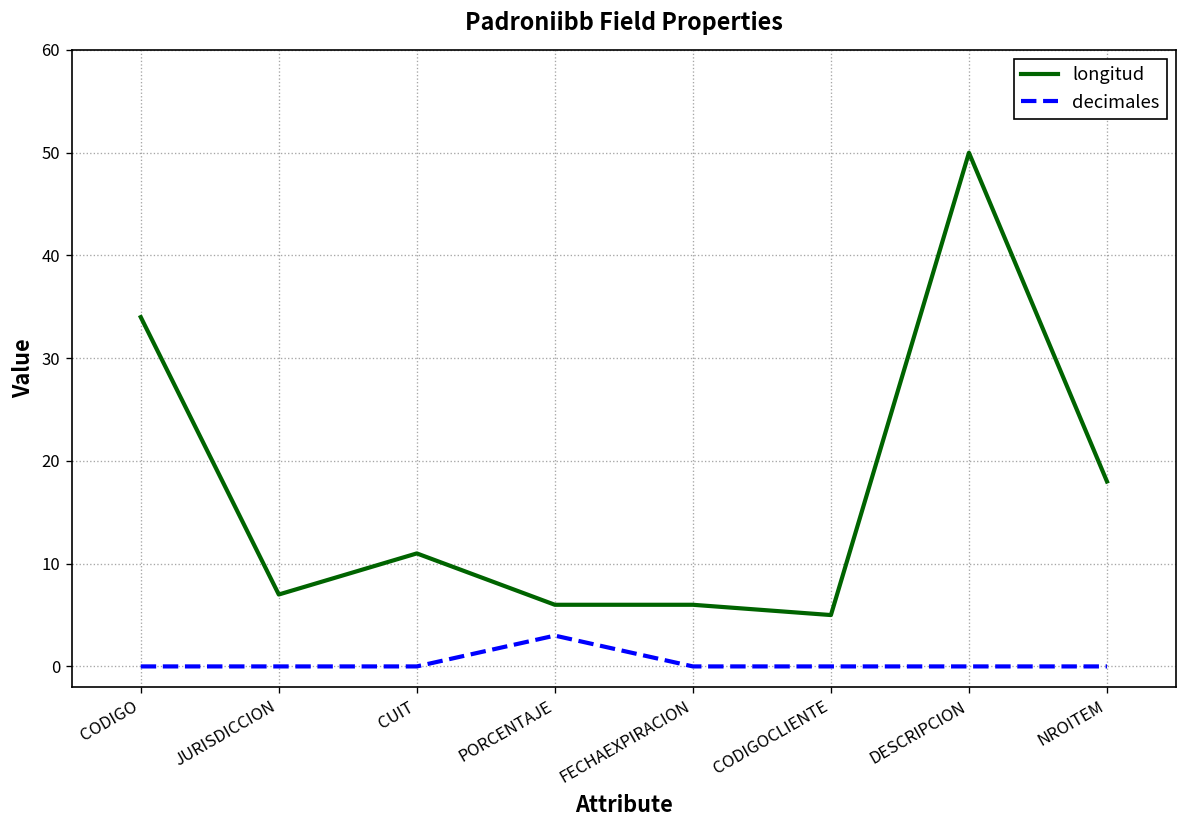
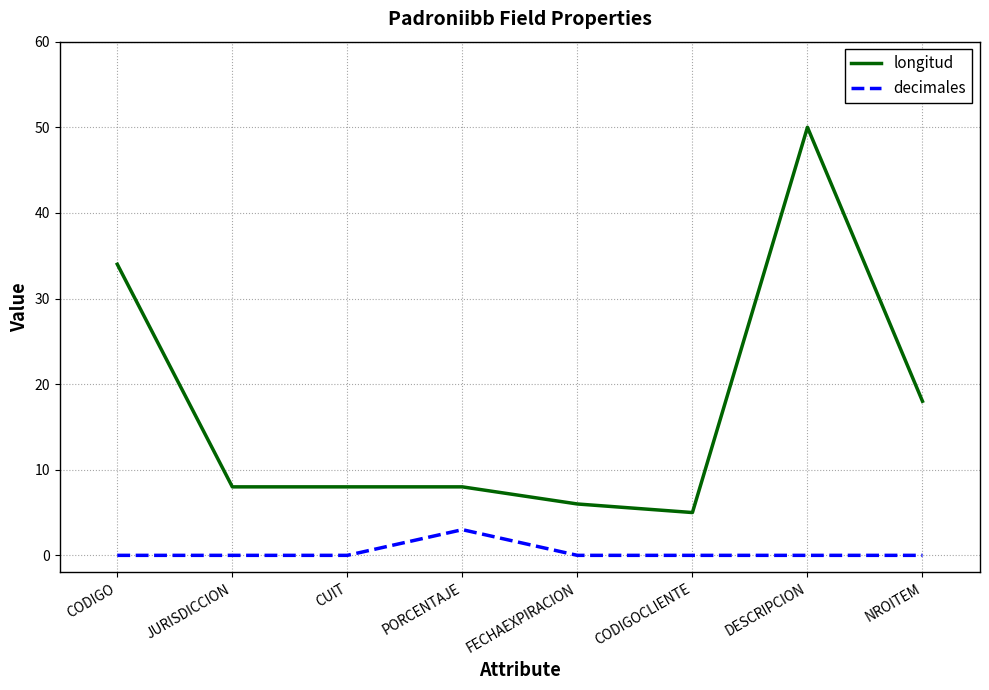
longitud, JURISDICCION: 7 -> 8
longitud, CUIT: 11 -> 8
longitud, PORCENTAJE: 6 -> 8
